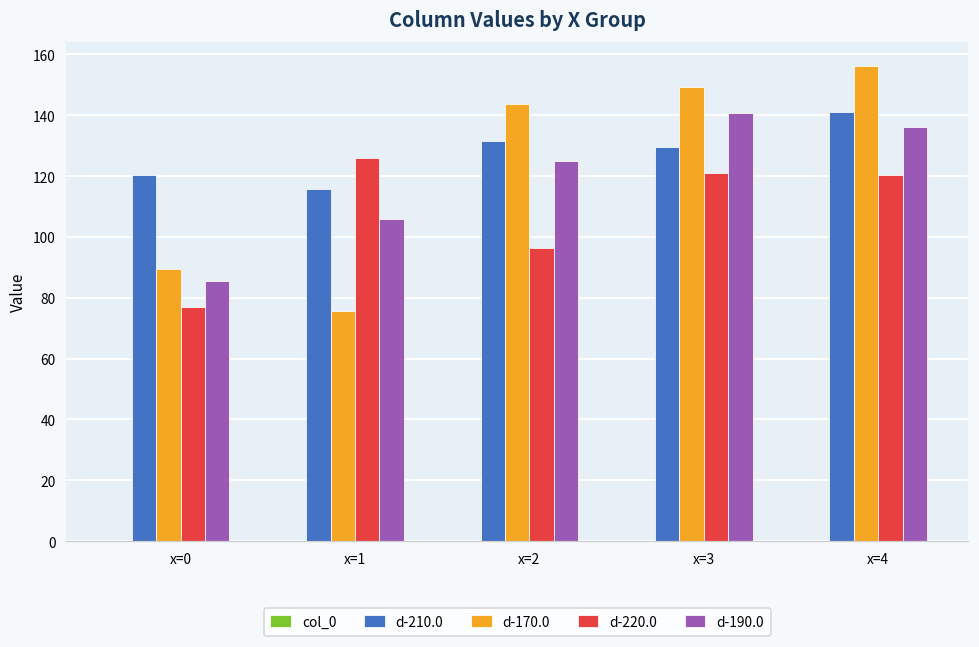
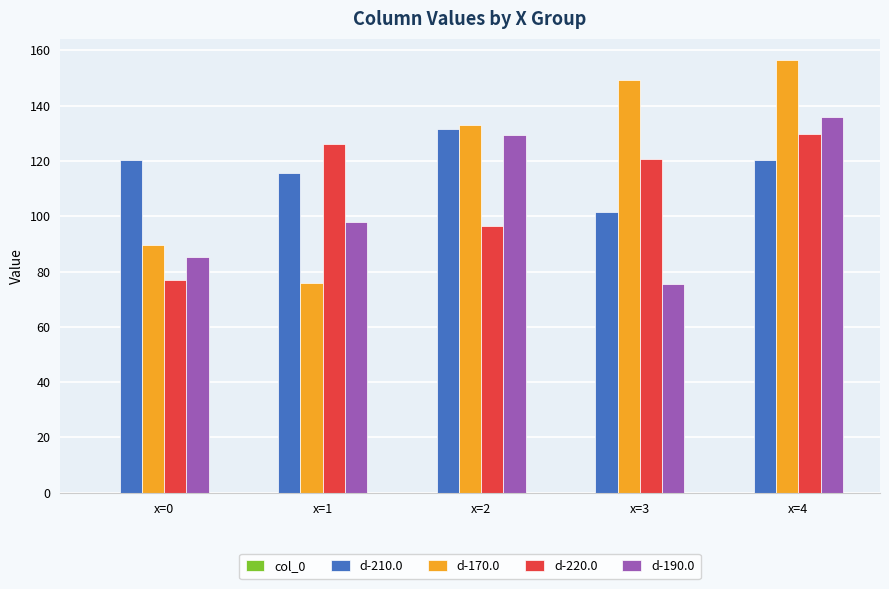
d-190.0, x=1: 106 -> 98
d-170.0, x=2: 144 -> 133
d-190.0, x=2: 125 -> 129
d-210.0, x=3: 130 -> 102
d-190.0, x=3: 141 -> 75
d-210.0, x=4: 141 -> 120
d-220.0, x=4: 120 -> 130
